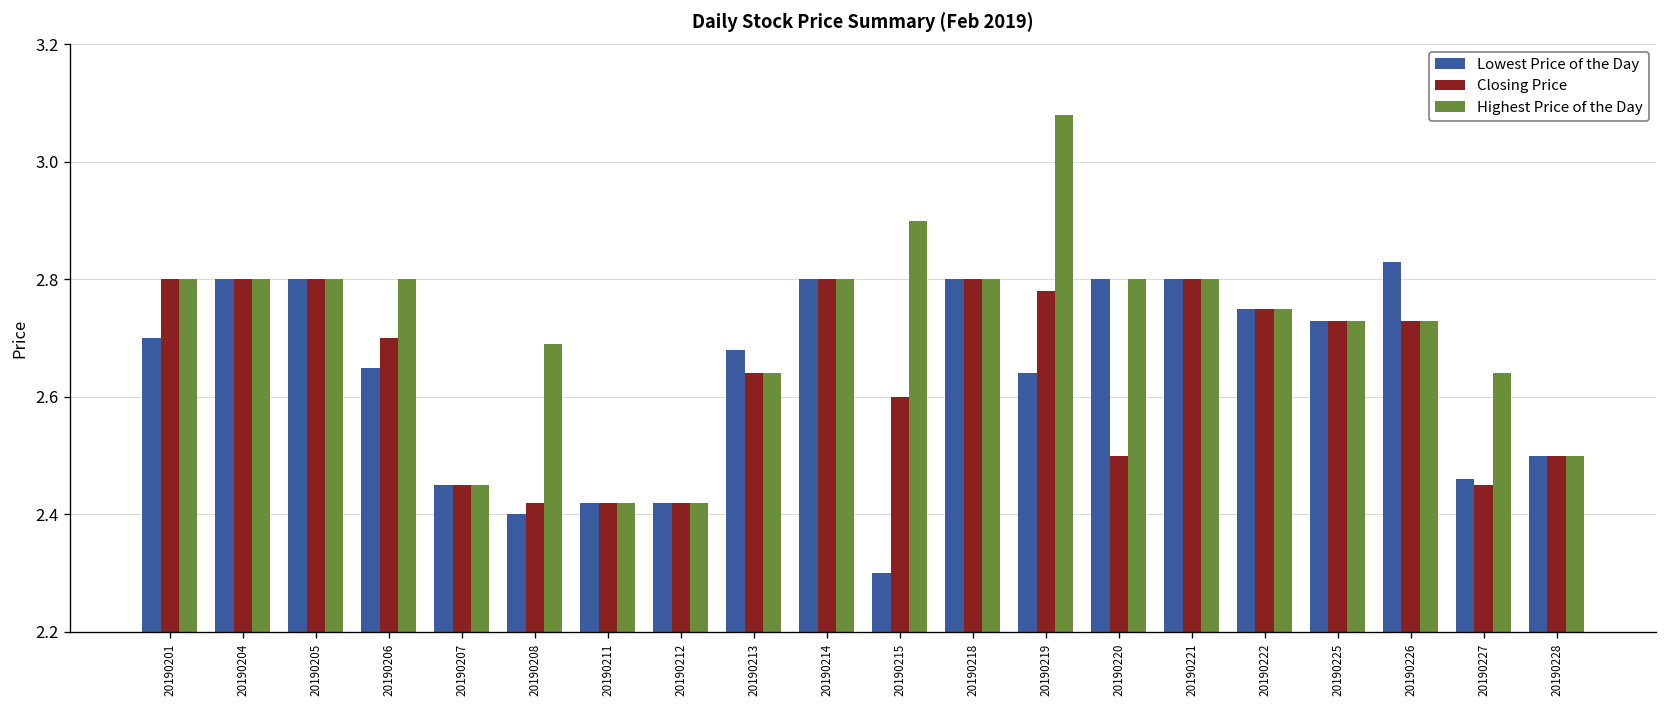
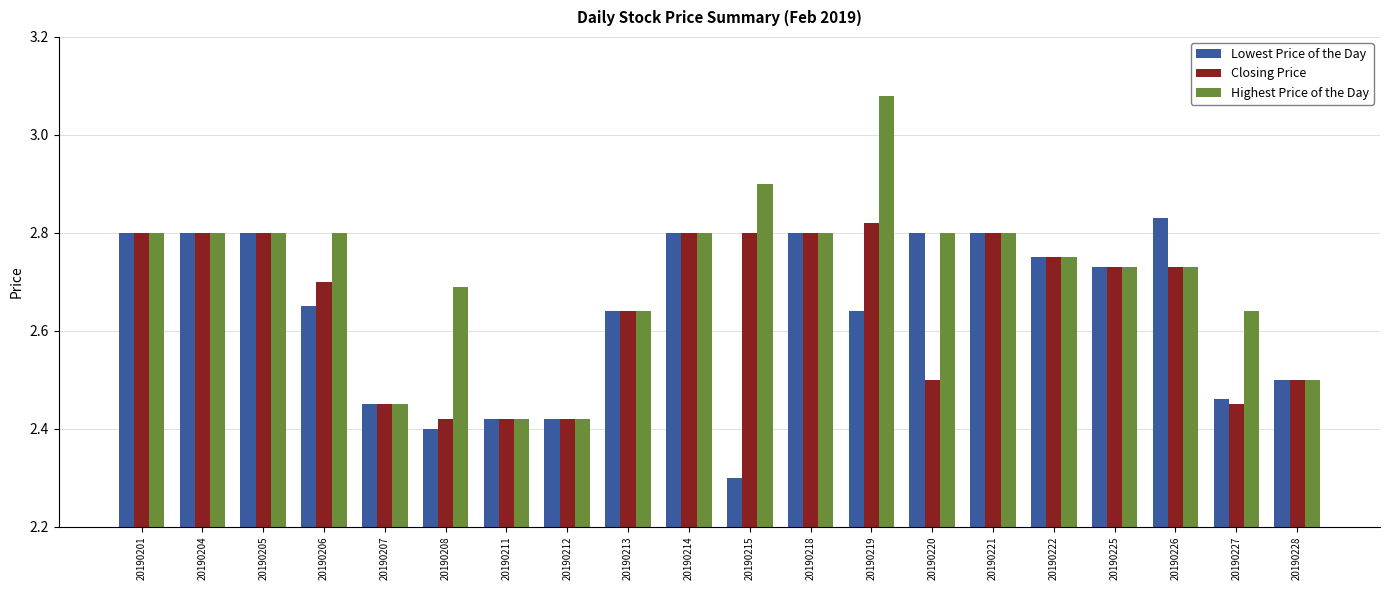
Lowest Price of the Day, 20190201: 2.7 -> 2.8
Lowest Price of the Day, 20190213: 2.68 -> 2.64
Closing Price, 20190215: 2.6 -> 2.8
Closing Price, 20190219: 2.78 -> 2.82
